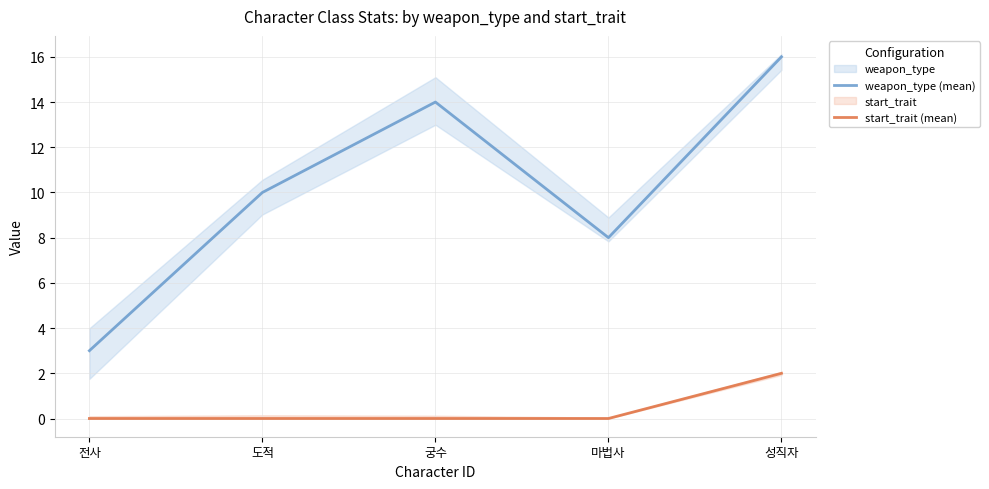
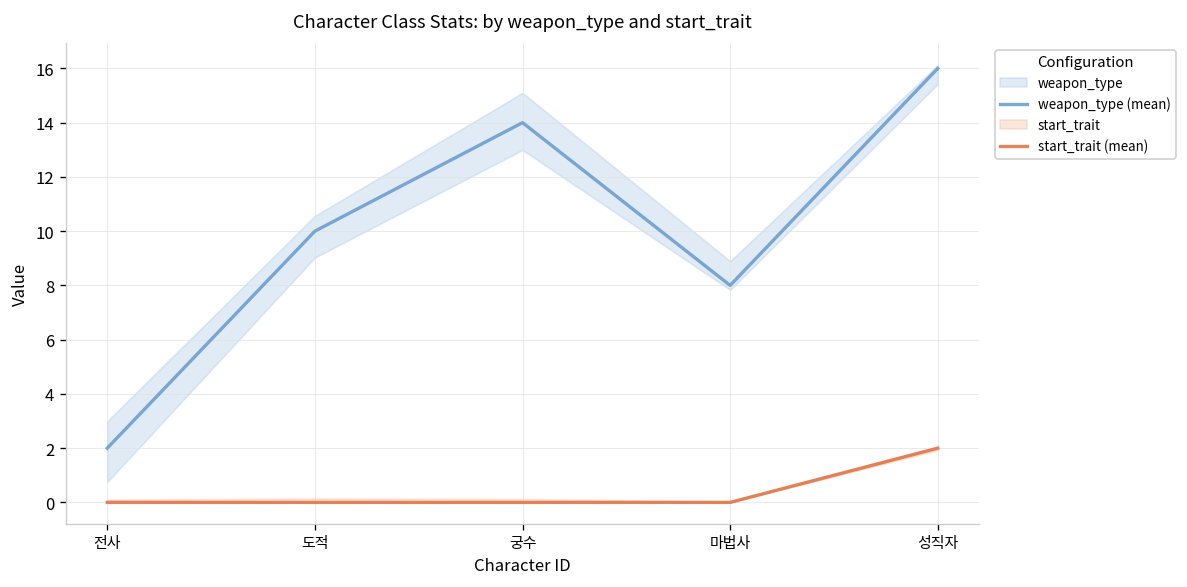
weapon_type (mean), 전사: 3 -> 2
